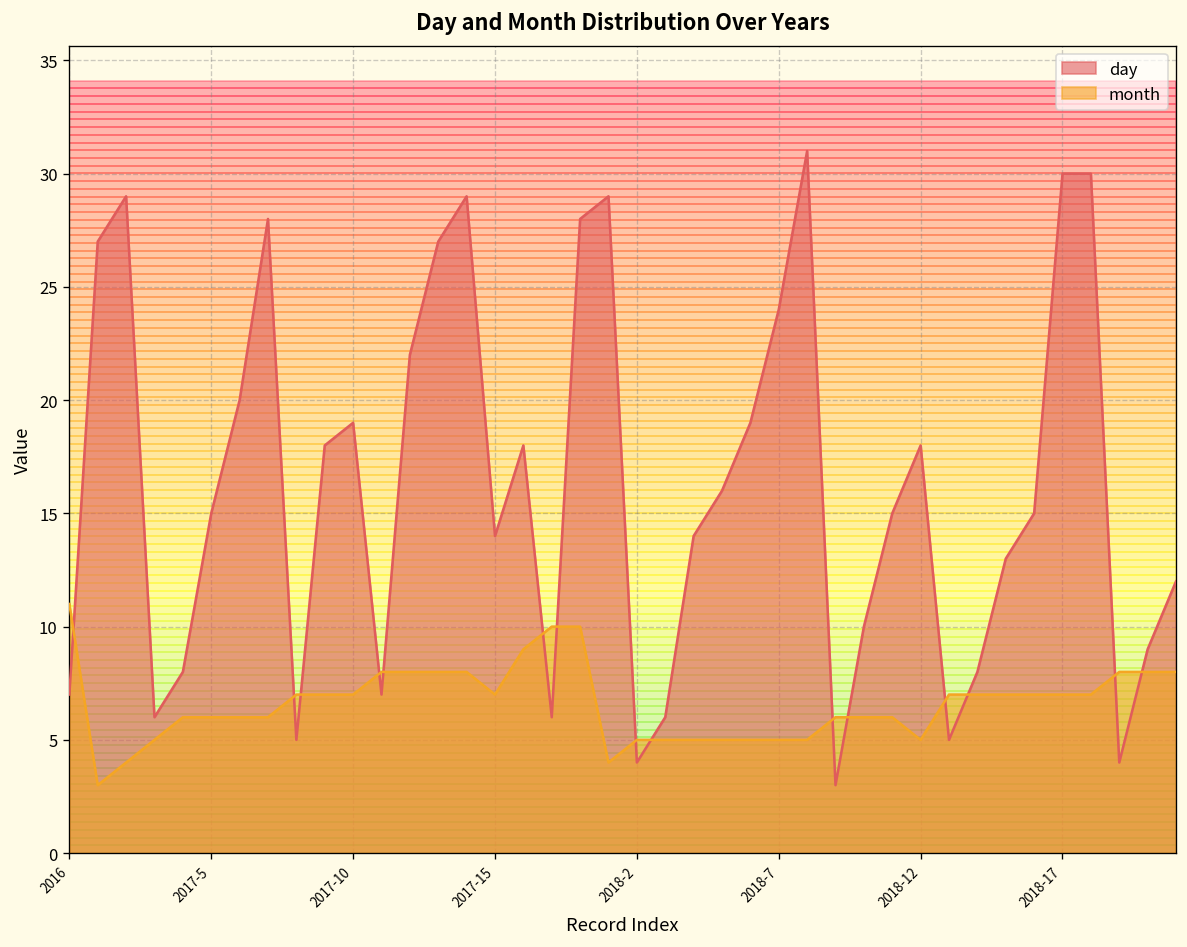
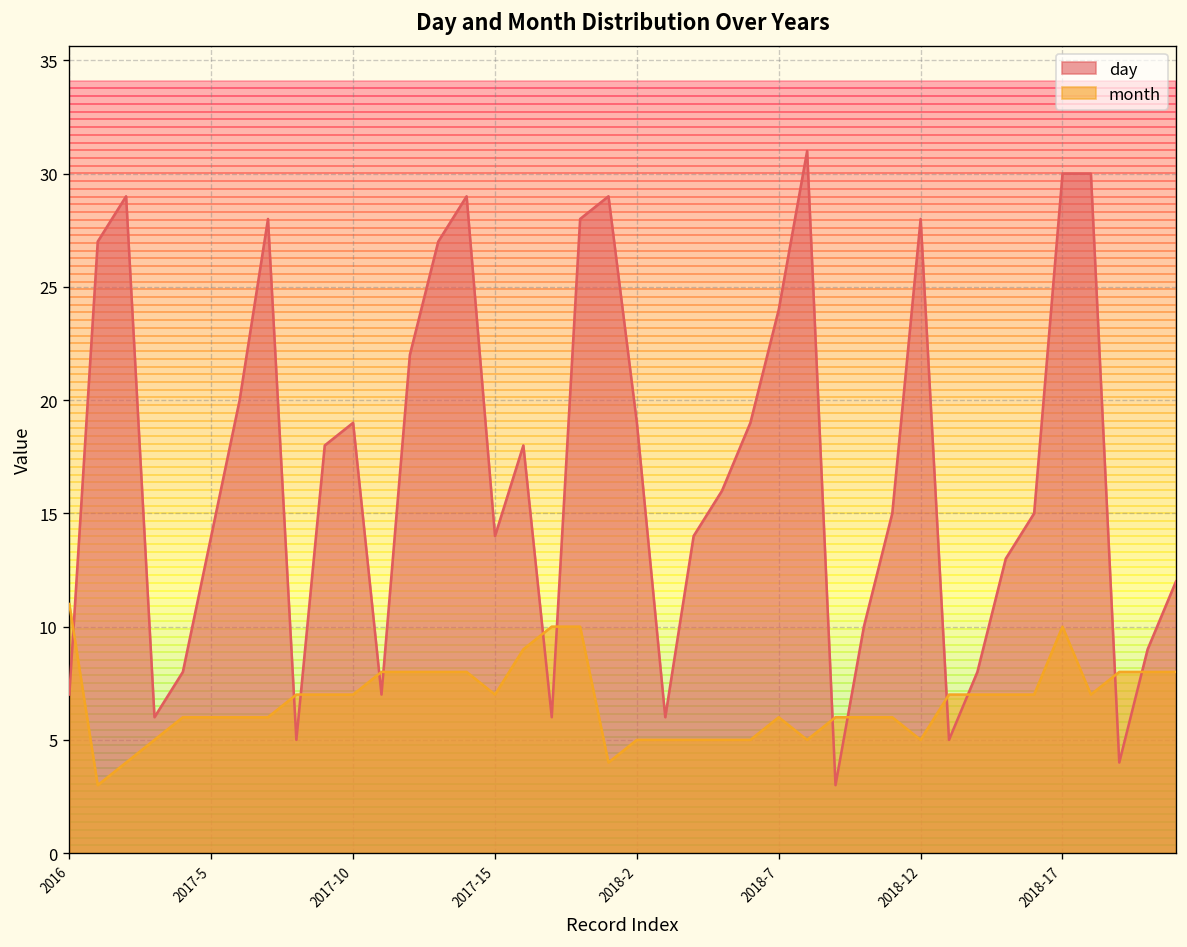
day, 2017-5: 15 -> 14
day, 2018-2: 4 -> 19
month, 2018-7: 5 -> 6
day, 2018-12: 18 -> 28
month, 2018-17: 7 -> 10
